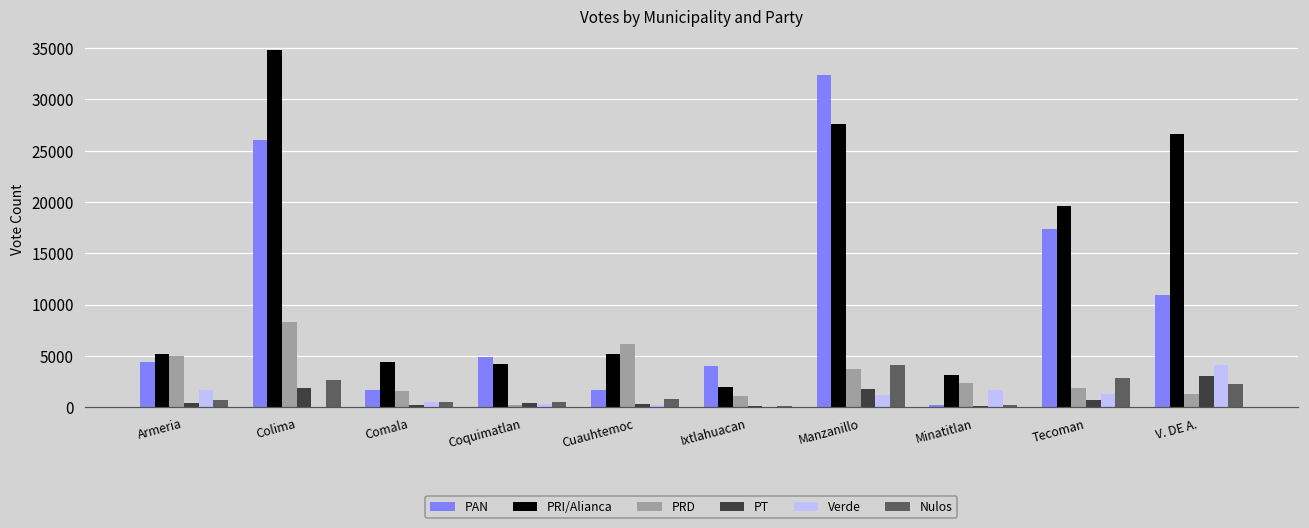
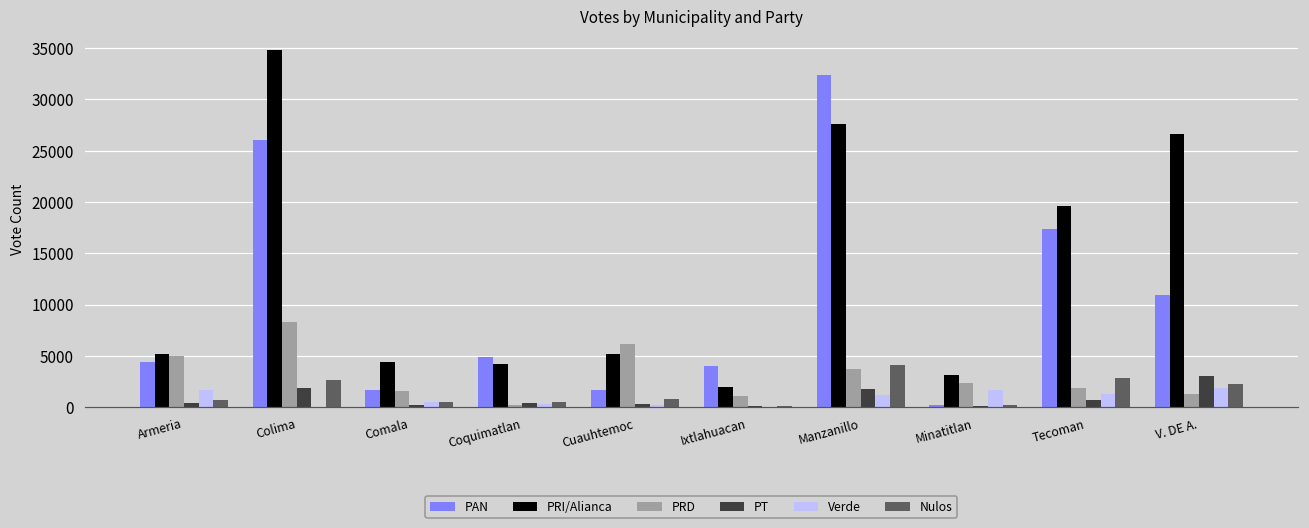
Verde, V. DE A.: 4000 -> 2000
